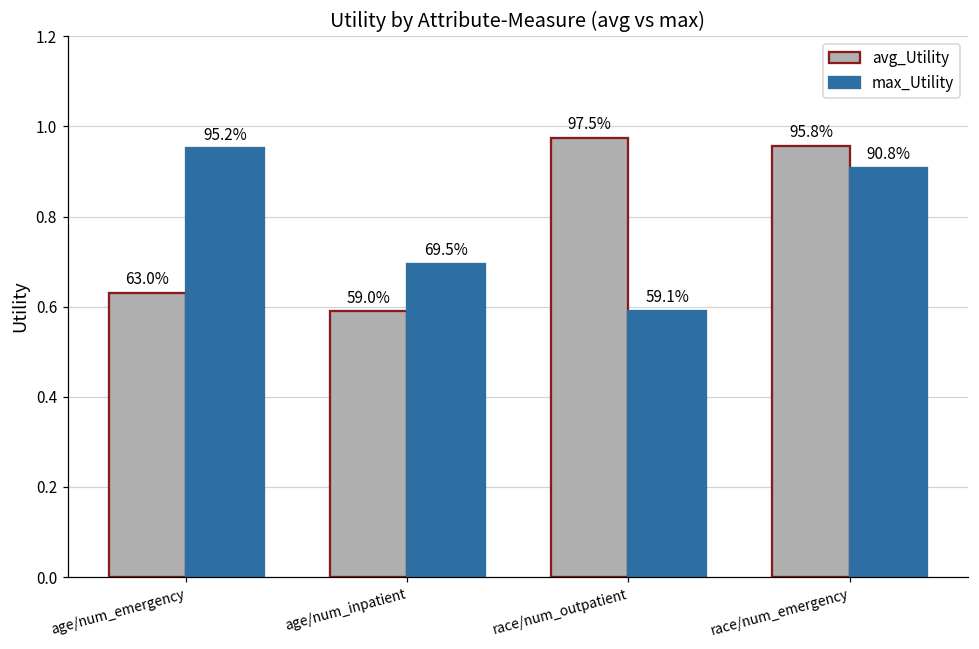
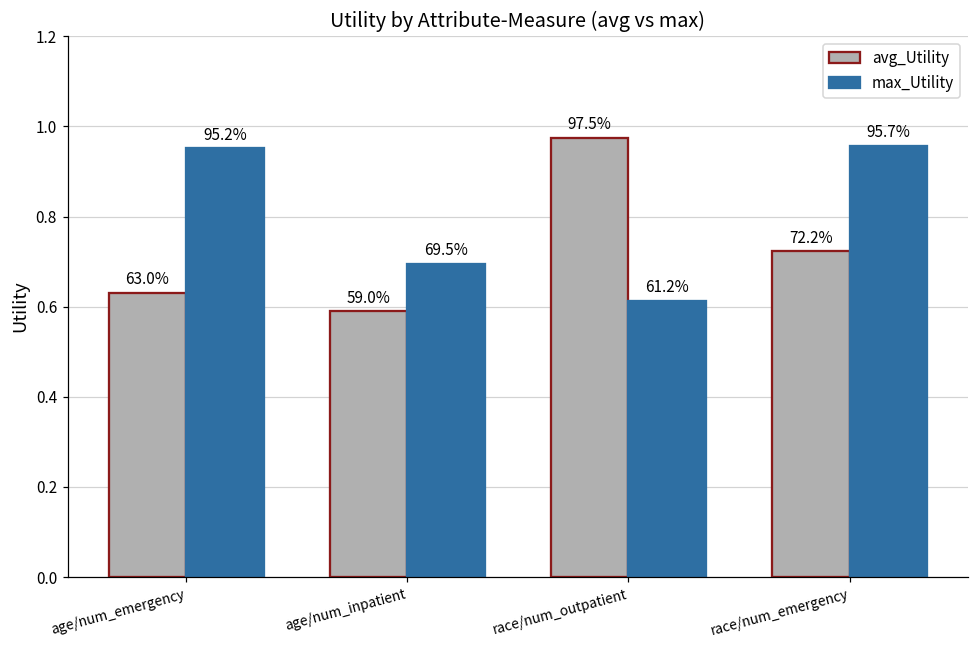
max_Utility, race/num_outpatient: 59.1% -> 61.2%
avg_Utility, race/num_emergency: 95.8% -> 72.2%
max_Utility, race/num_emergency: 90.8% -> 95.7%
